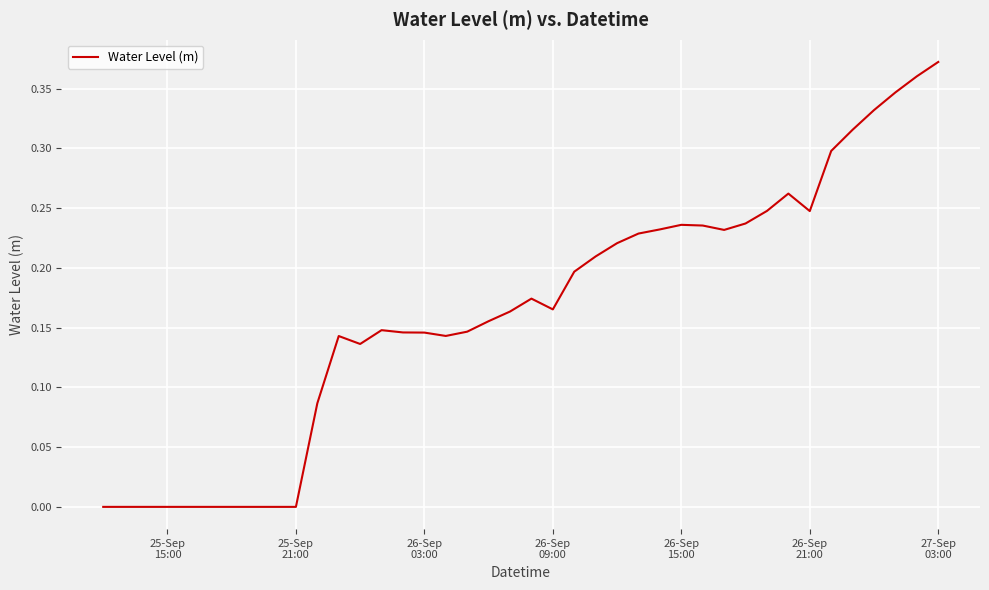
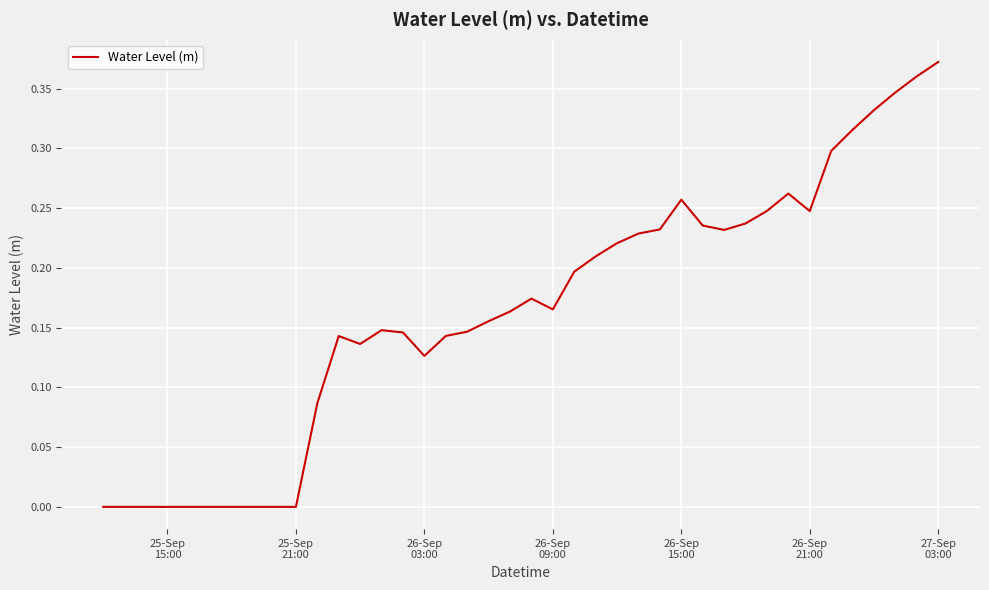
26-Sep 03:00: 0.146 -> 0.126
26-Sep 15:00: 0.236 -> 0.257
